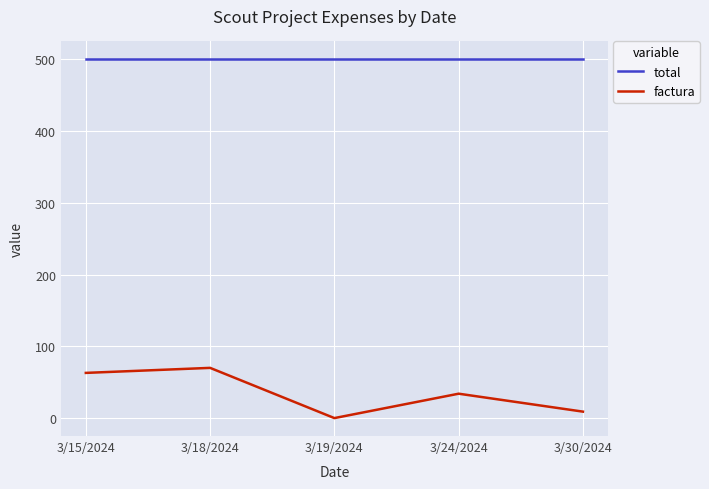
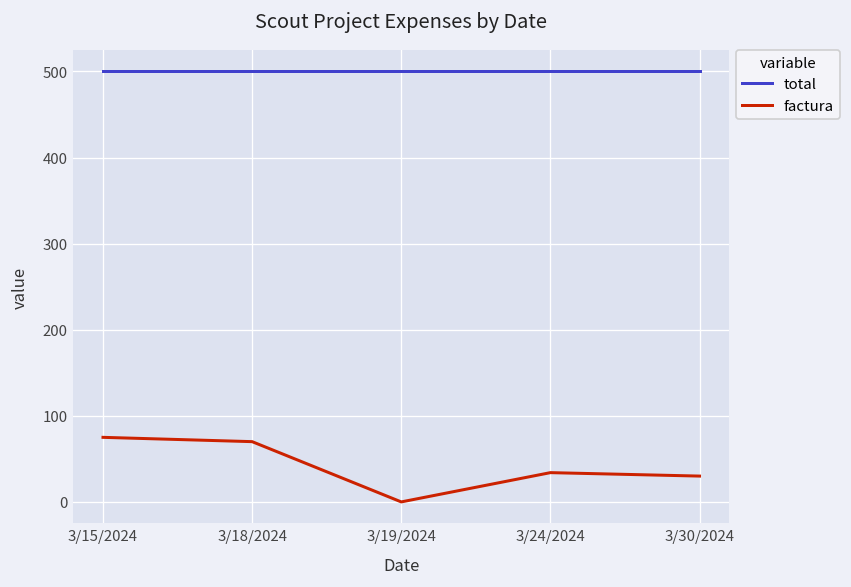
factura, 3/15/2024: 60 -> 80
factura, 3/30/2024: 10 -> 30
